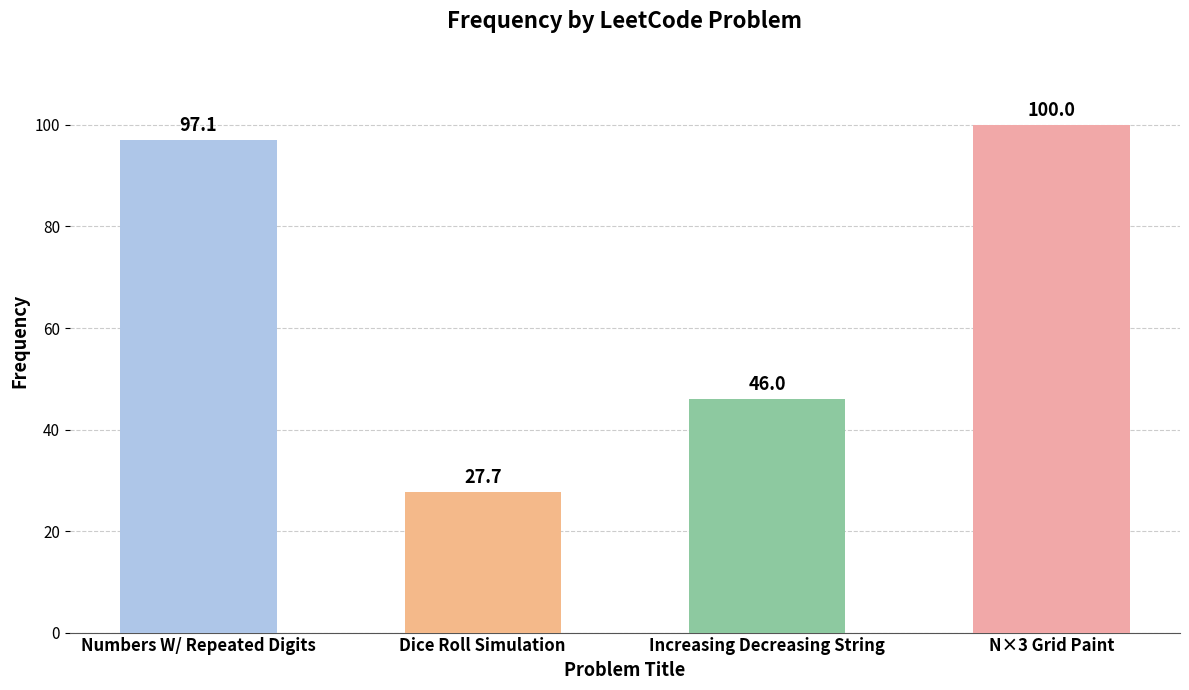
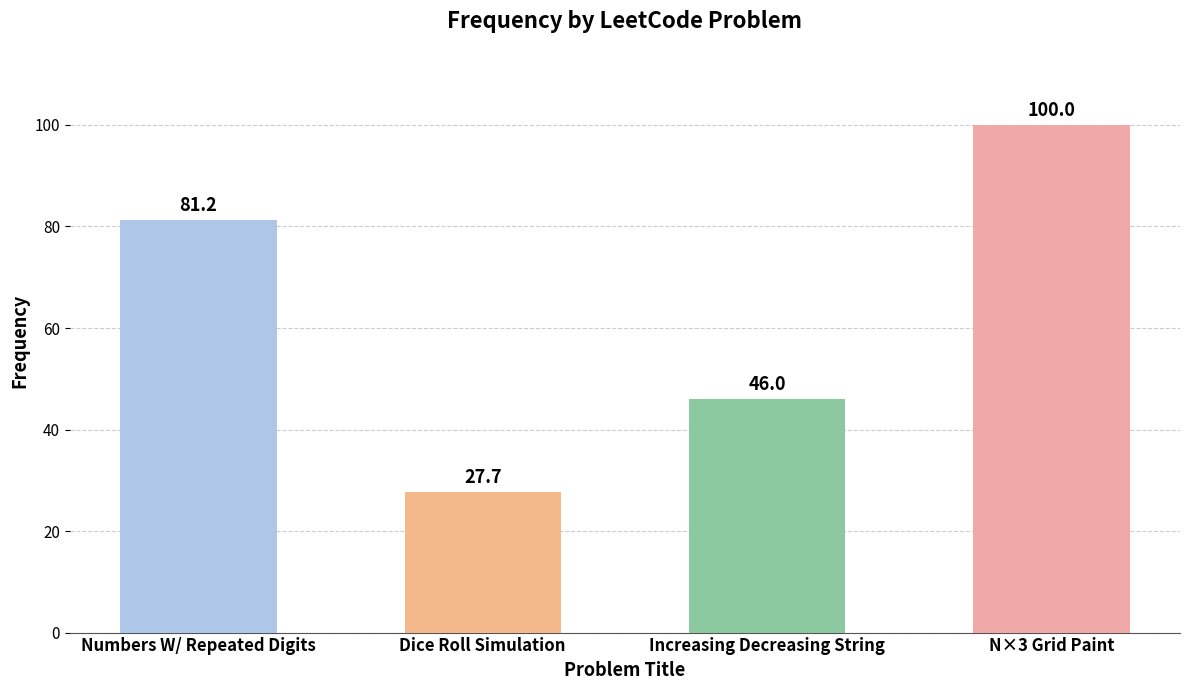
Numbers W/ Repeated Digits: 97.1 -> 81.2
